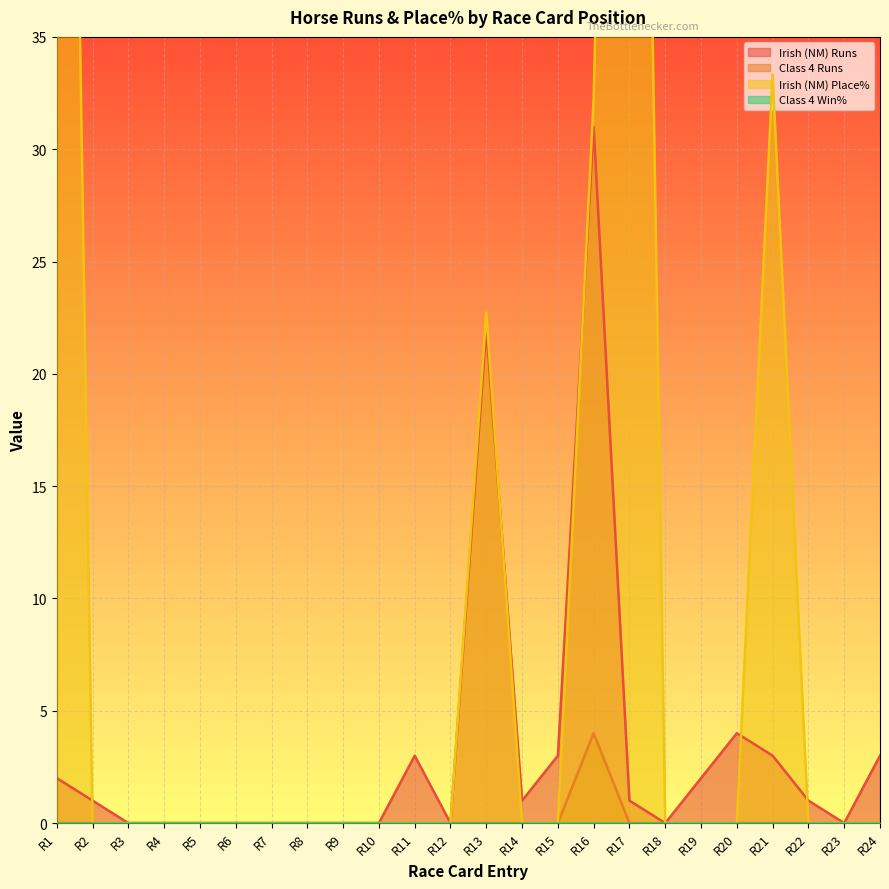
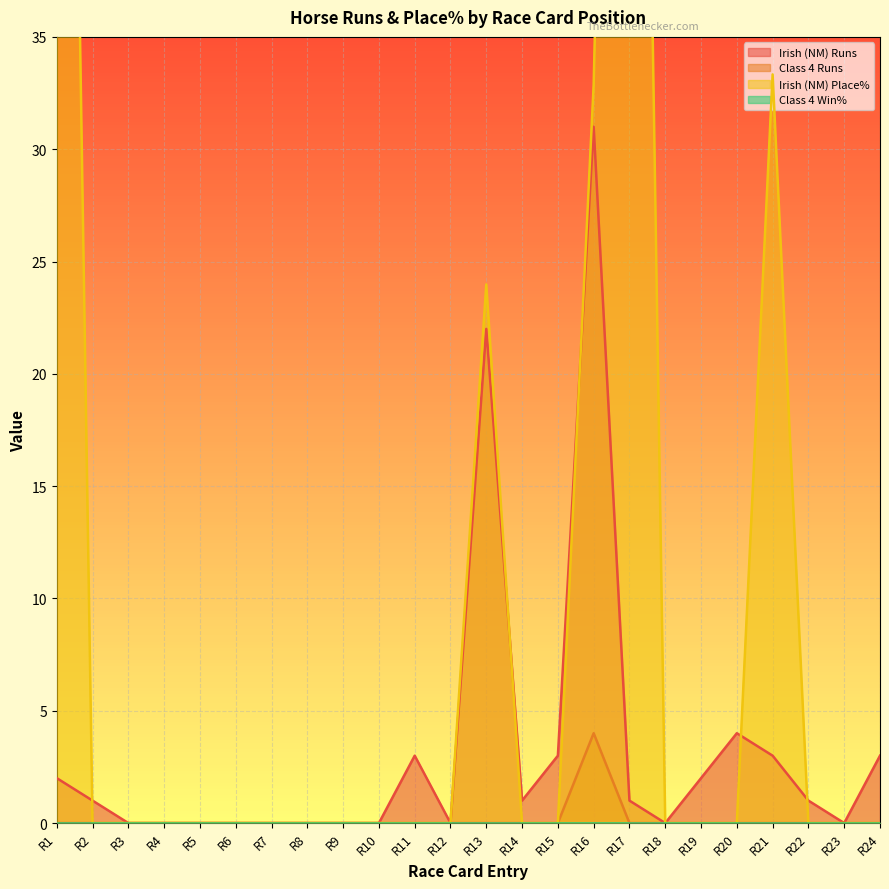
Irish (NM) Place%, R13: 22.7 -> 24.0
Irish (NM) Place%, R16: 32.3 -> 32.9
